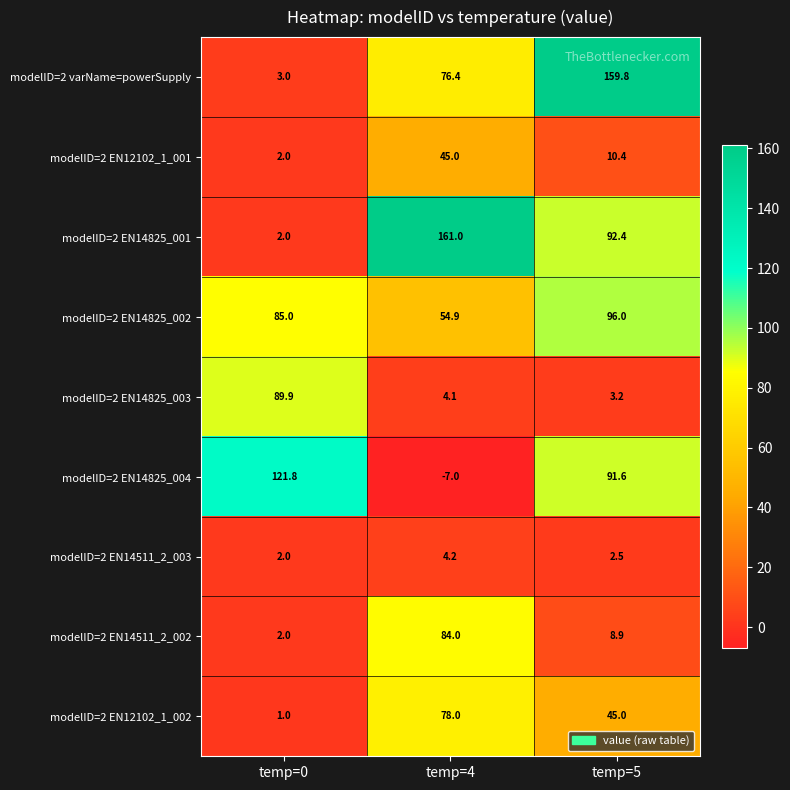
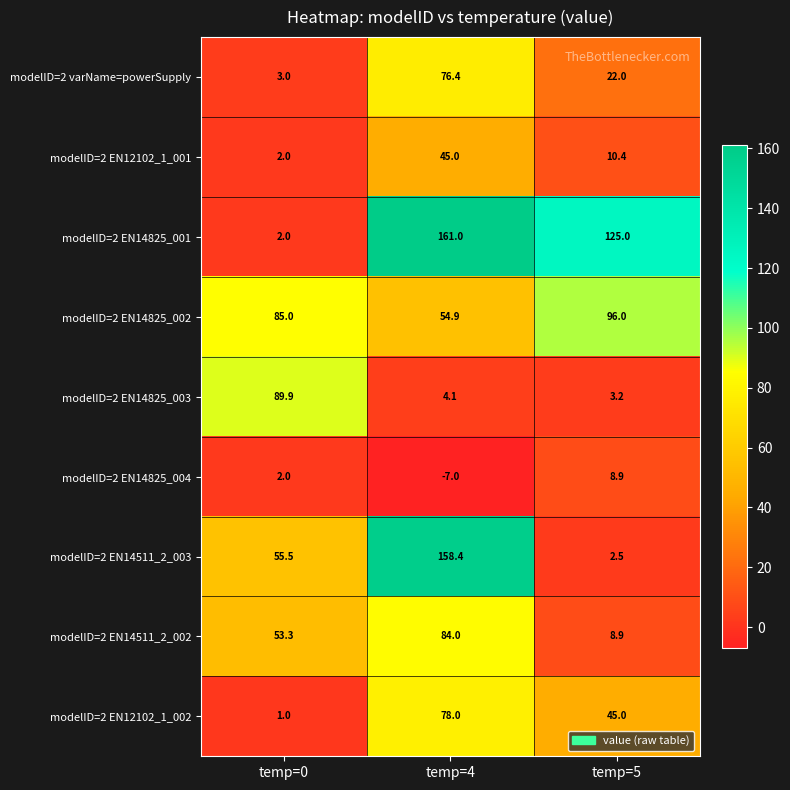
modelID=2 varName=powerSupply, temp=5: 159.8 -> 22.0
modelID=2 EN14825_001, temp=5: 92.4 -> 125.0
modelID=2 EN14825_004, temp=0: 121.8 -> 2.0
modelID=2 EN14825_004, temp=5: 91.6 -> 8.9
modelID=2 EN14511_2_003, temp=0: 2.0 -> 55.5
modelID=2 EN14511_2_003, temp=4: 4.2 -> 158.4
modelID=2 EN14511_2_002, temp=0: 2.0 -> 53.3
